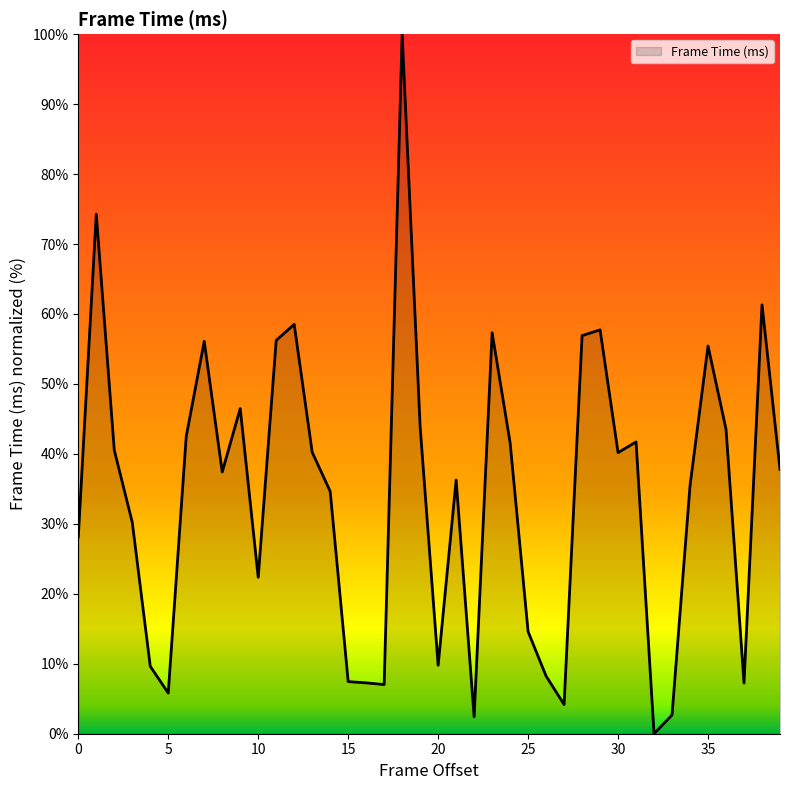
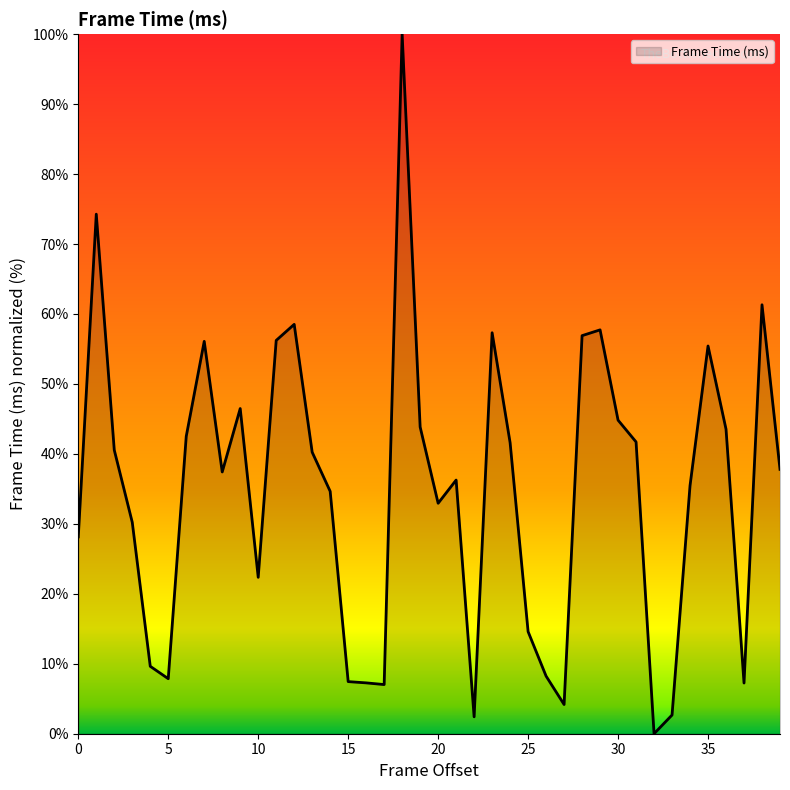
5: 6% -> 8%
20: 10% -> 33%
30: 40% -> 45%
